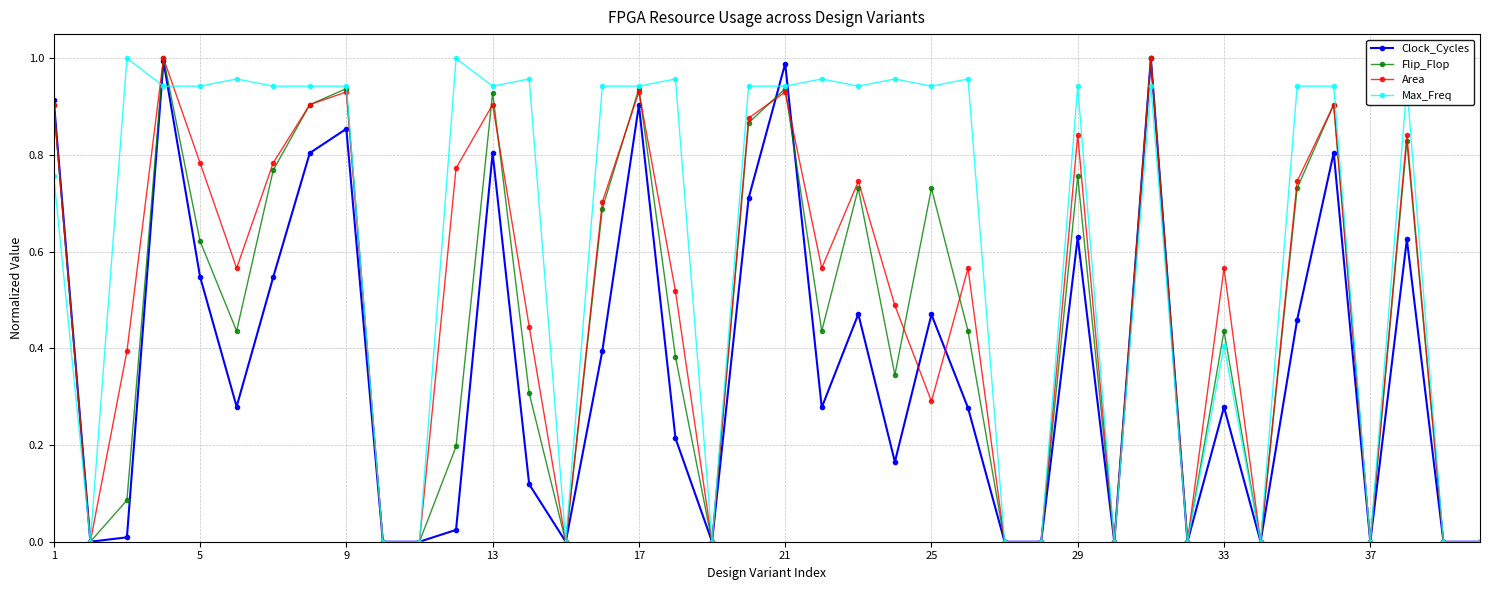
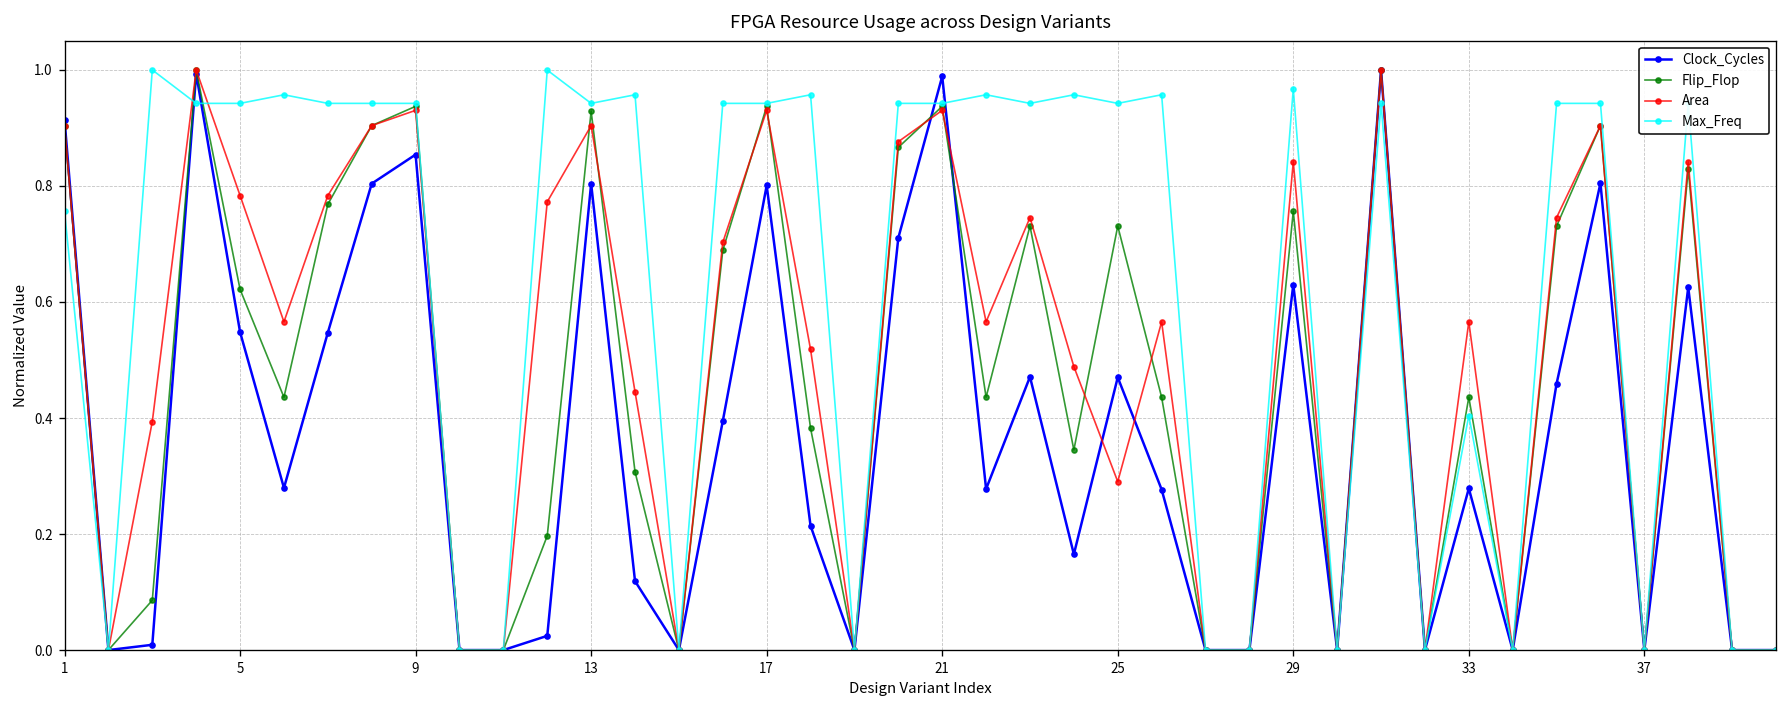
Clock_Cycles, 17: 0.90 -> 0.80
Max_Freq, 29: 0.94 -> 0.97
